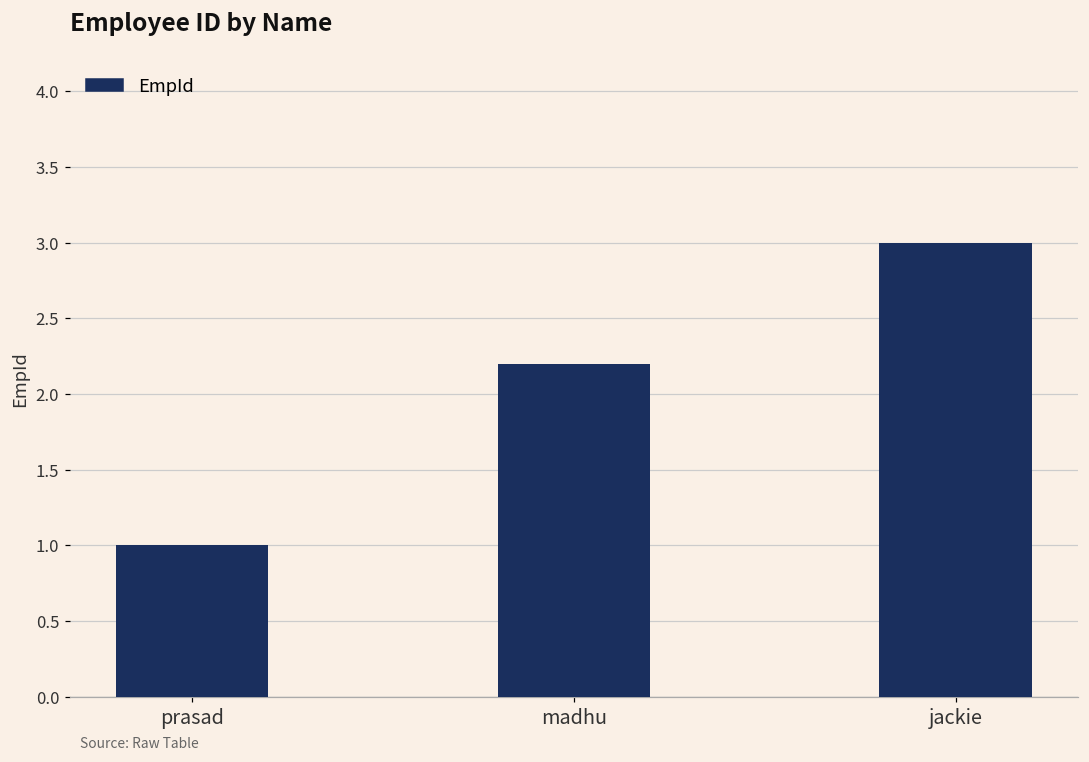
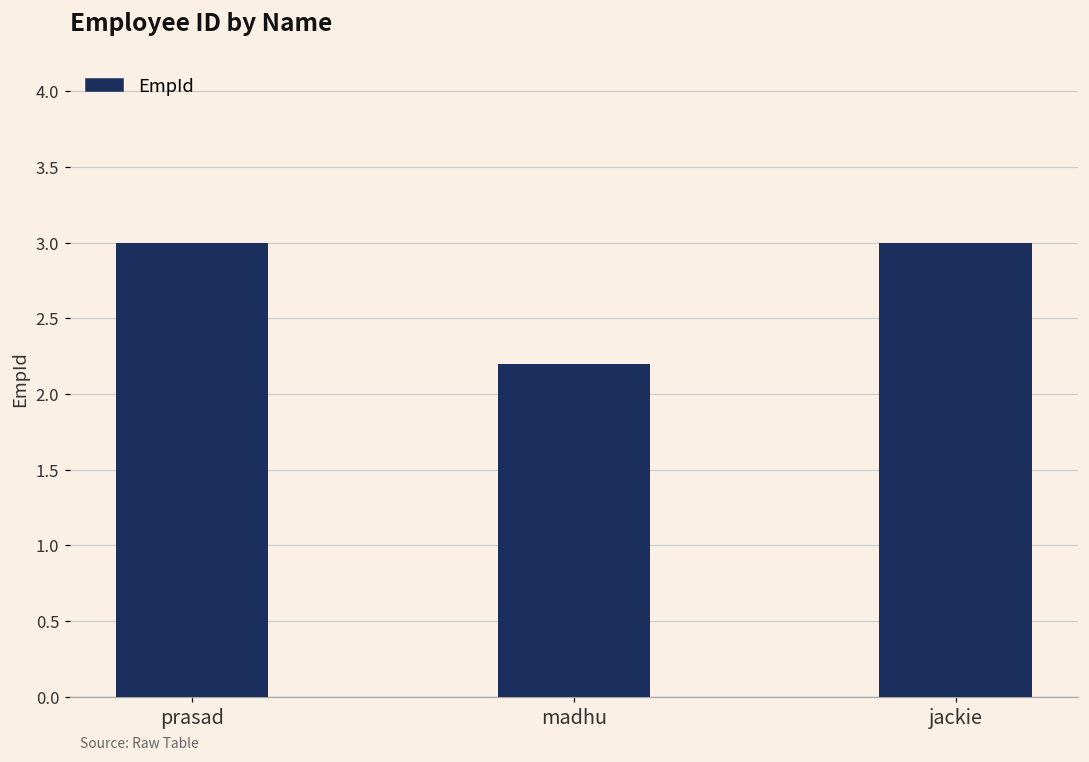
prasad: 1 -> 3
